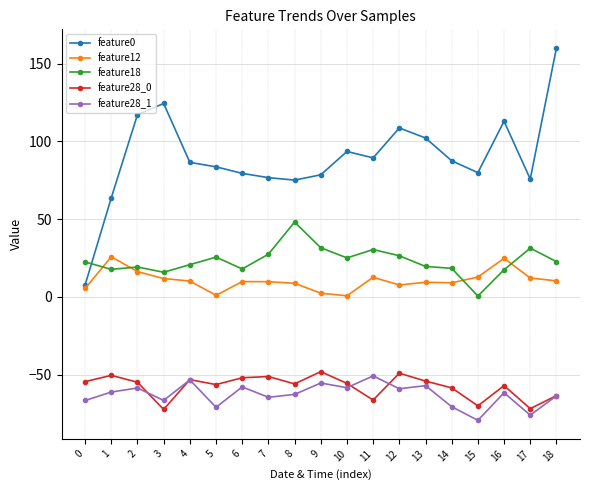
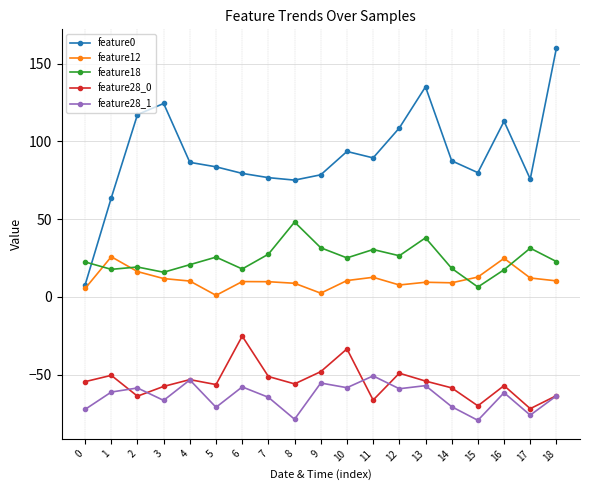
feature28_1, 0: -67 -> -72
feature28_0, 2: -55 -> -64
feature28_0, 3: -72 -> -58
feature28_0, 6: -52 -> -25
feature28_1, 8: -63 -> -79
feature12, 10: 1 -> 11
feature28_0, 10: -56 -> -33
feature0, 13: 102 -> 135
feature18, 13: 20 -> 38
feature18, 15: 1 -> 6
